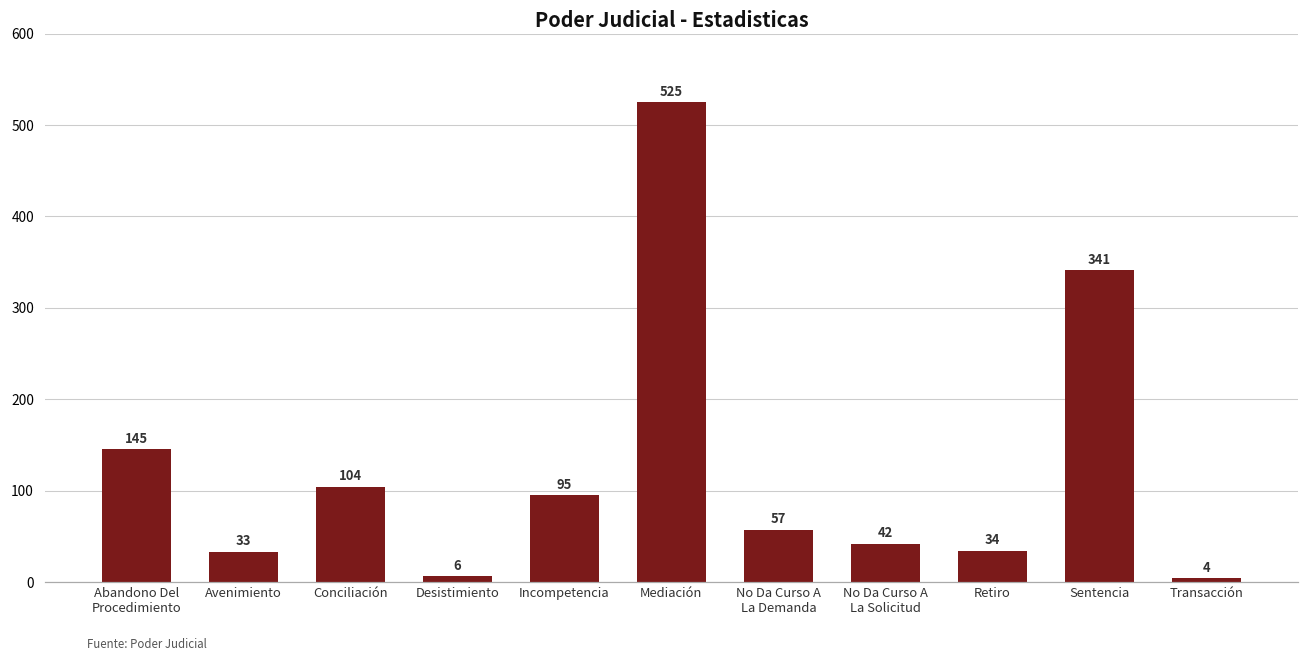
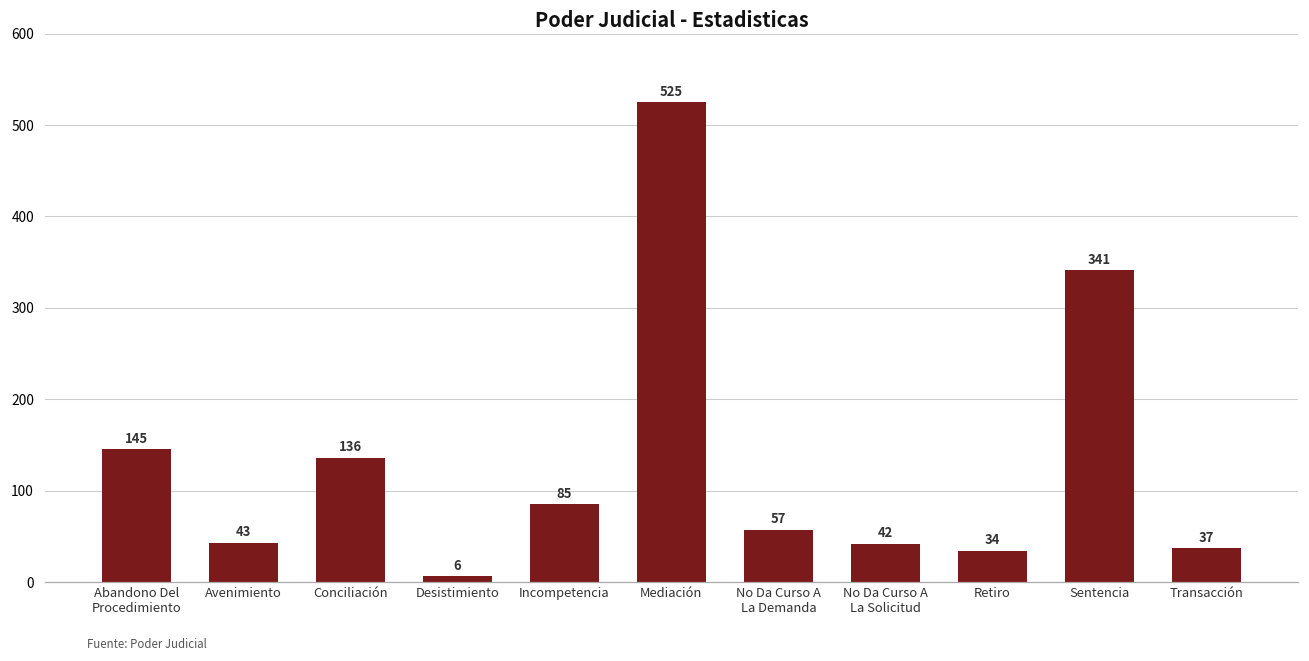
Avenimiento: 33 -> 43
Conciliación: 104 -> 136
Incompetencia: 95 -> 85
Transacción: 4 -> 37
